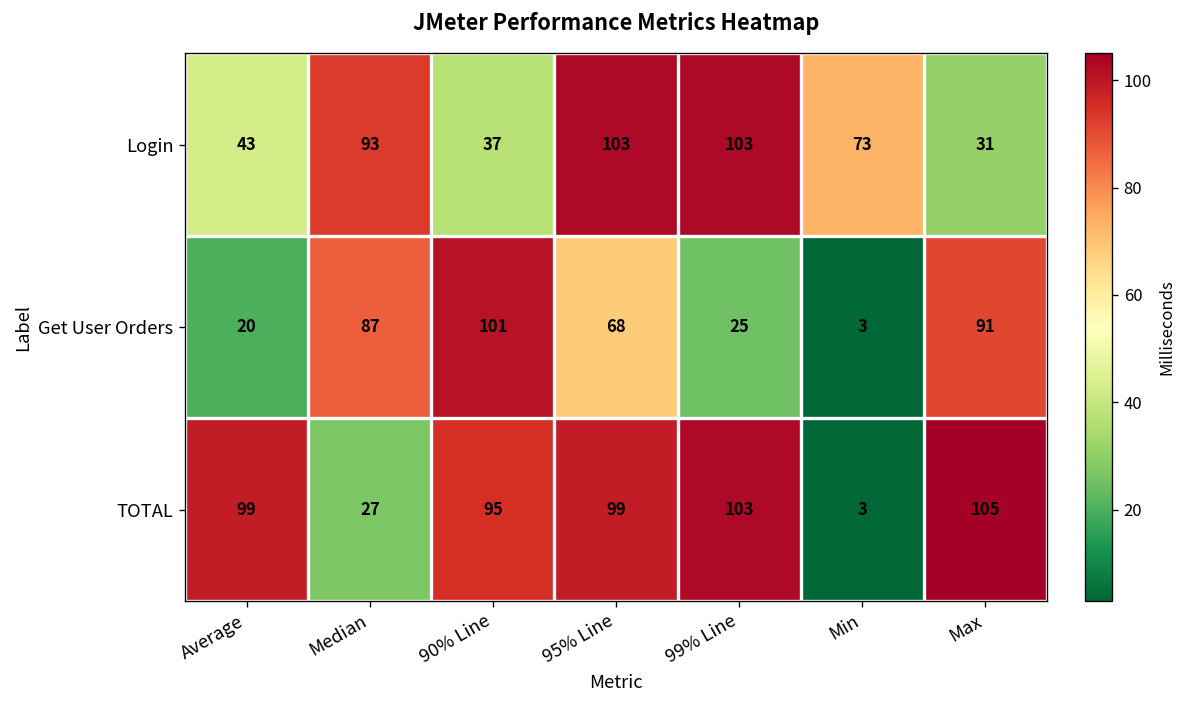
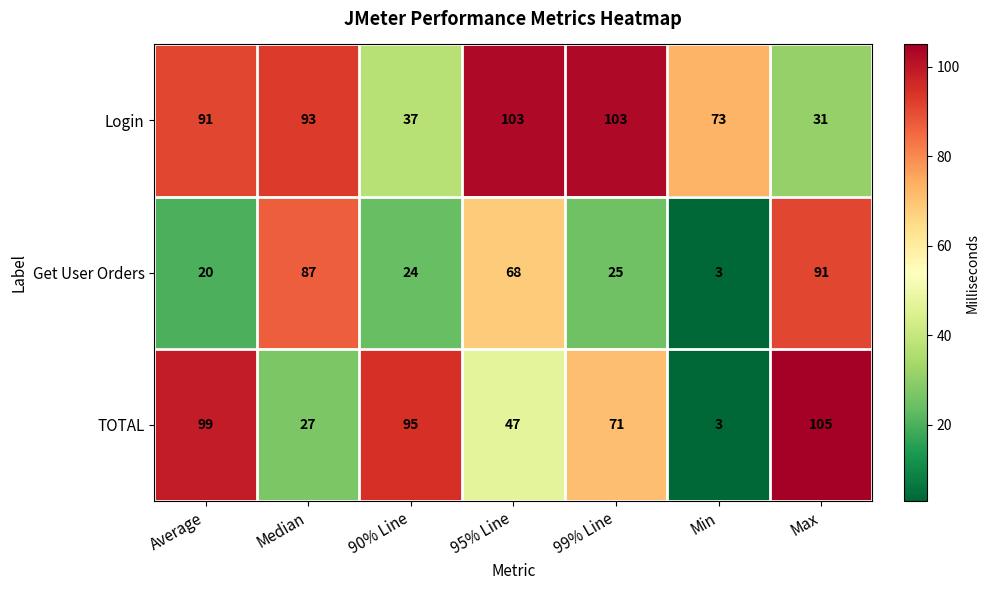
Login, Average: 43 -> 91
Get User Orders, 90% Line: 101 -> 24
TOTAL, 95% Line: 99 -> 47
TOTAL, 99% Line: 103 -> 71
